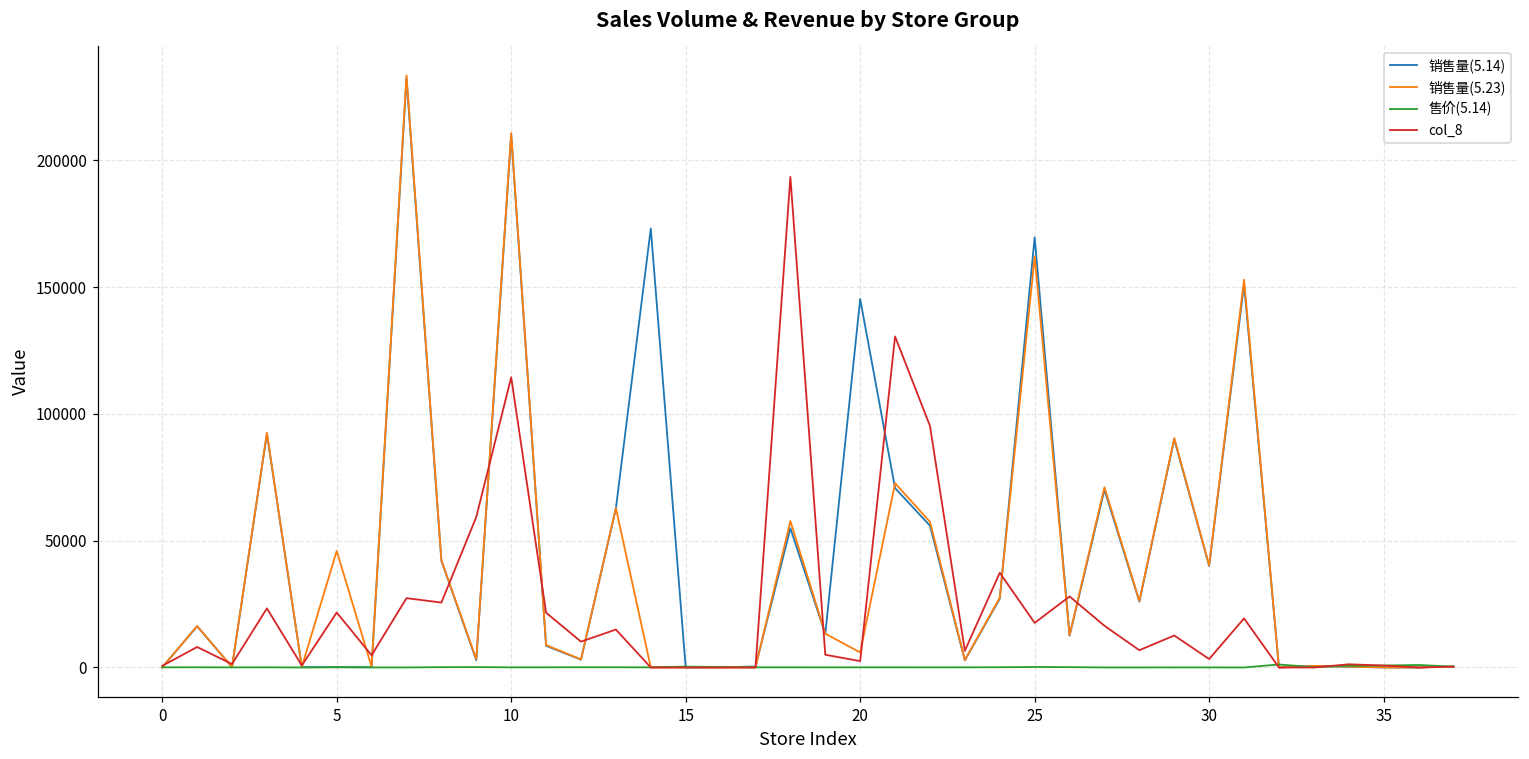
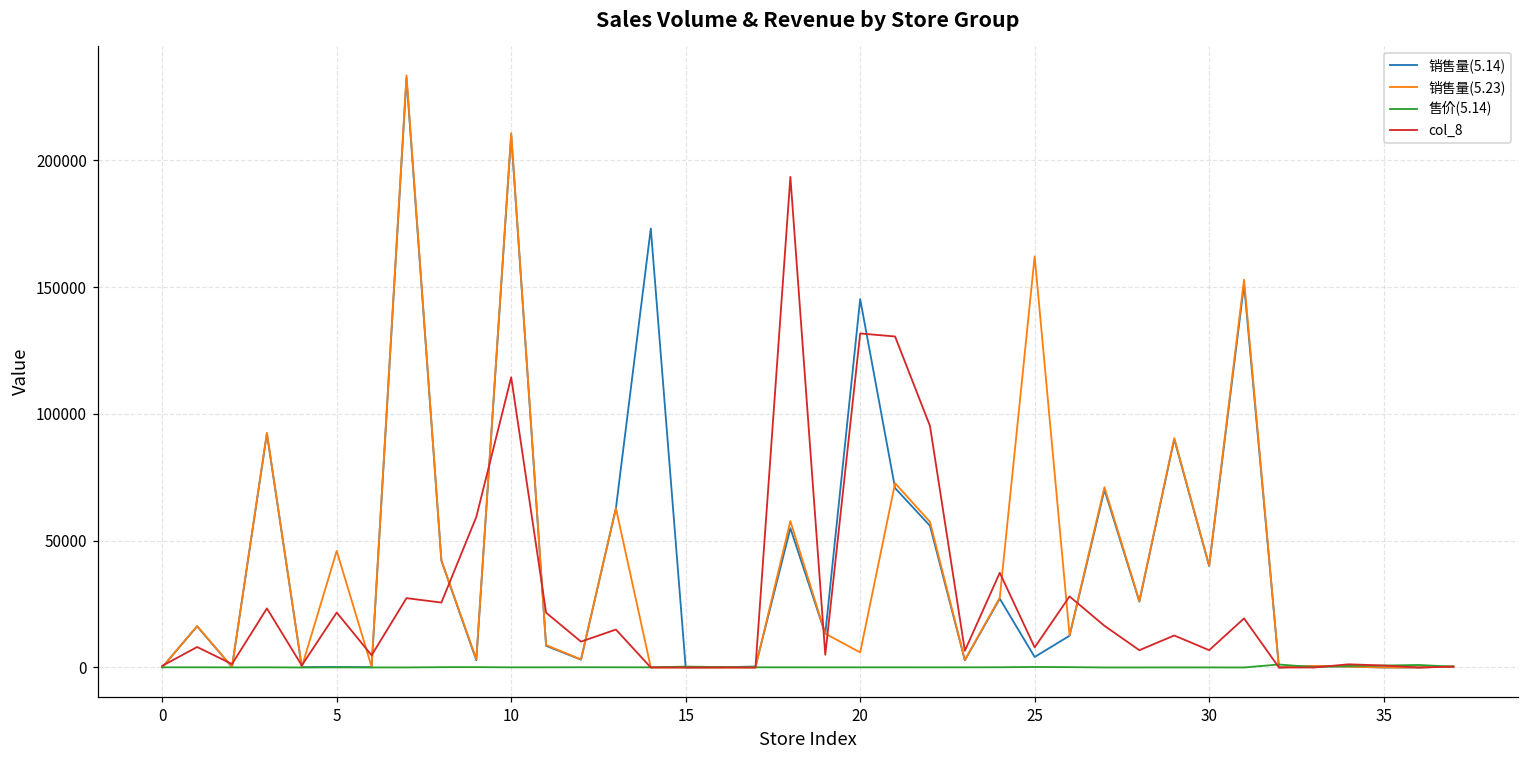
col_8, 20: 3000 -> 132000
销售量(5.14), 25: 170000 -> 4000
col_8, 25: 18000 -> 8000
col_8, 30: 3000 -> 7000
